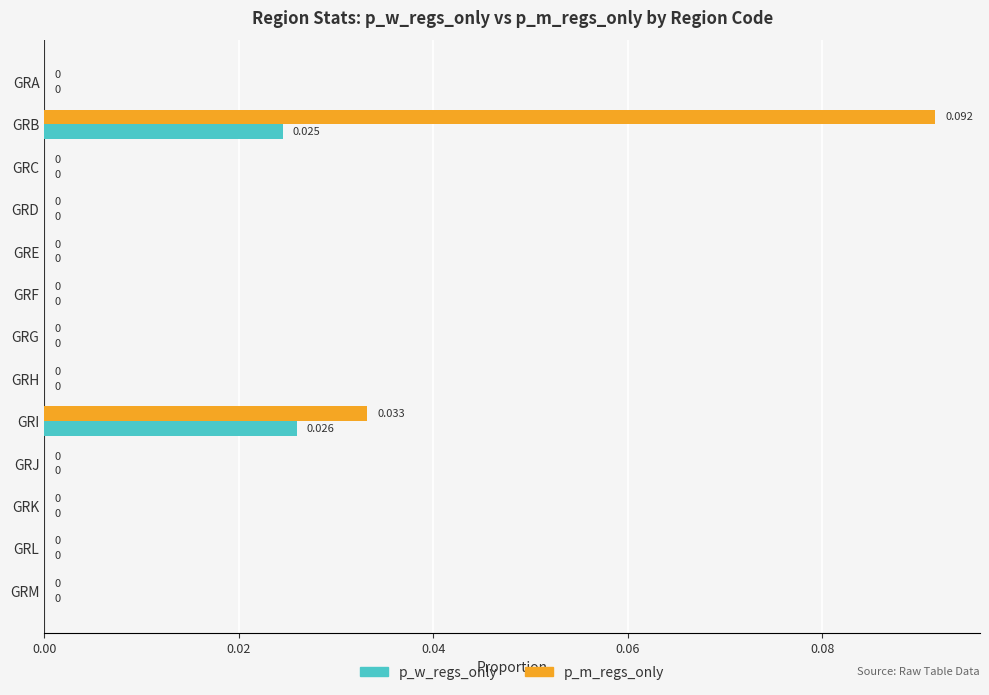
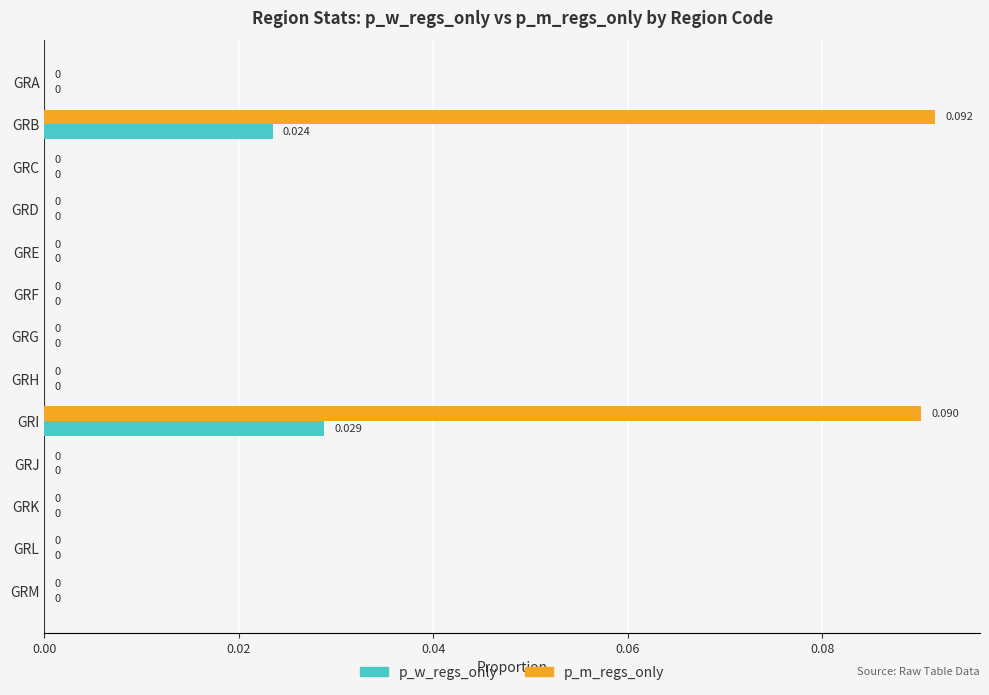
p_w_regs_only, GRB: 0.025 -> 0.024
p_m_regs_only, GRI: 0.033 -> 0.090
p_w_regs_only, GRI: 0.026 -> 0.029
